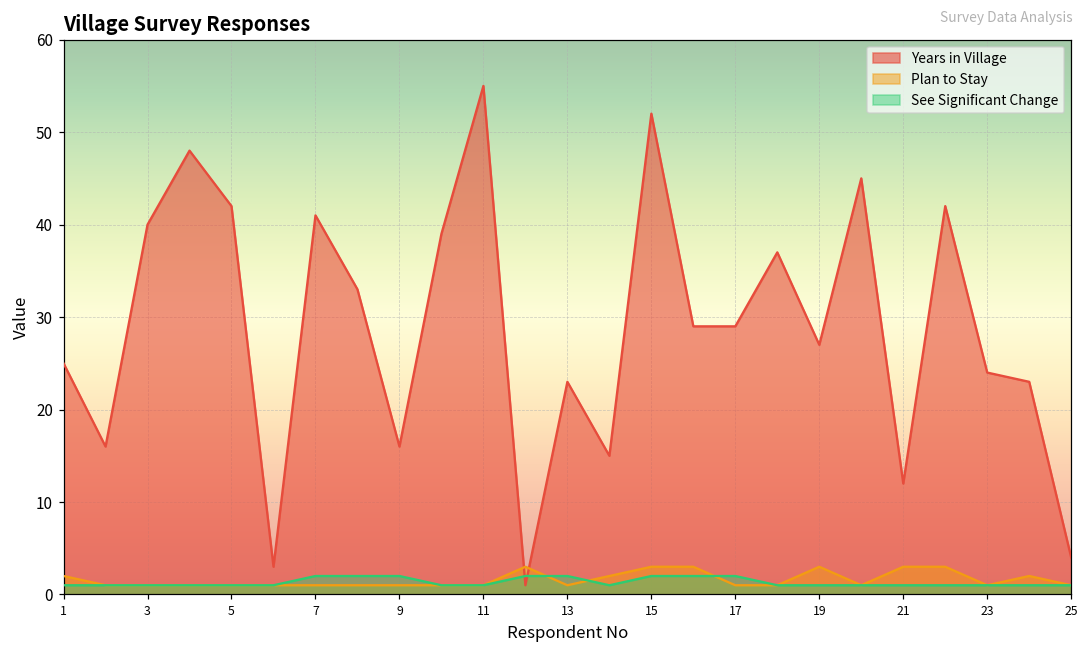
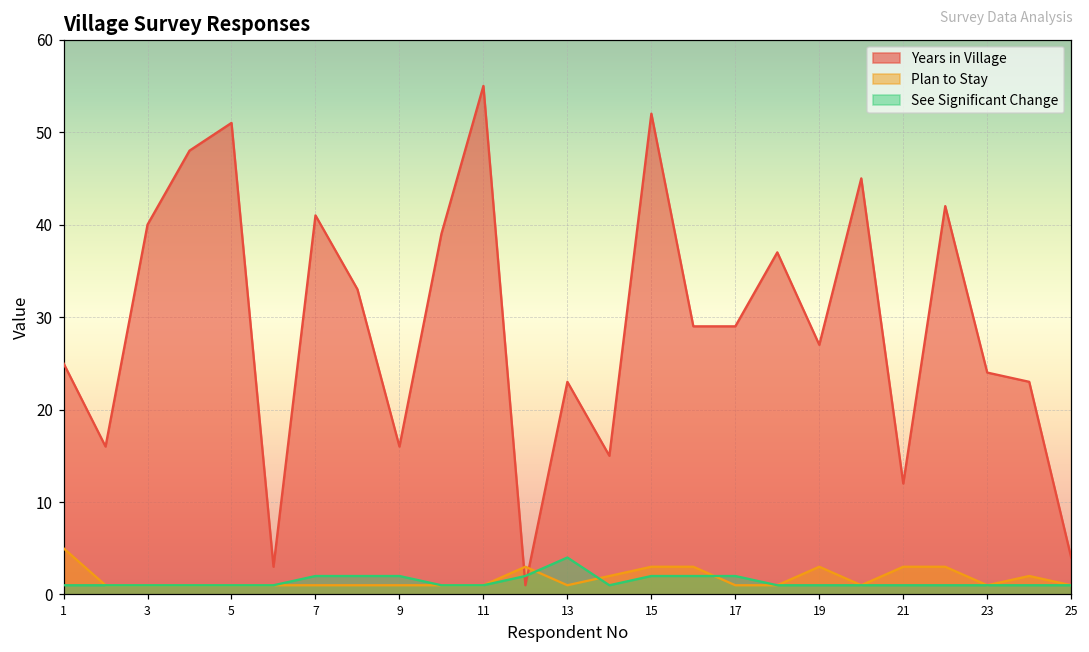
Plan to Stay, 1: 2 -> 5
Years in Village, 5: 42 -> 51
See Significant Change, 13: 2 -> 4
